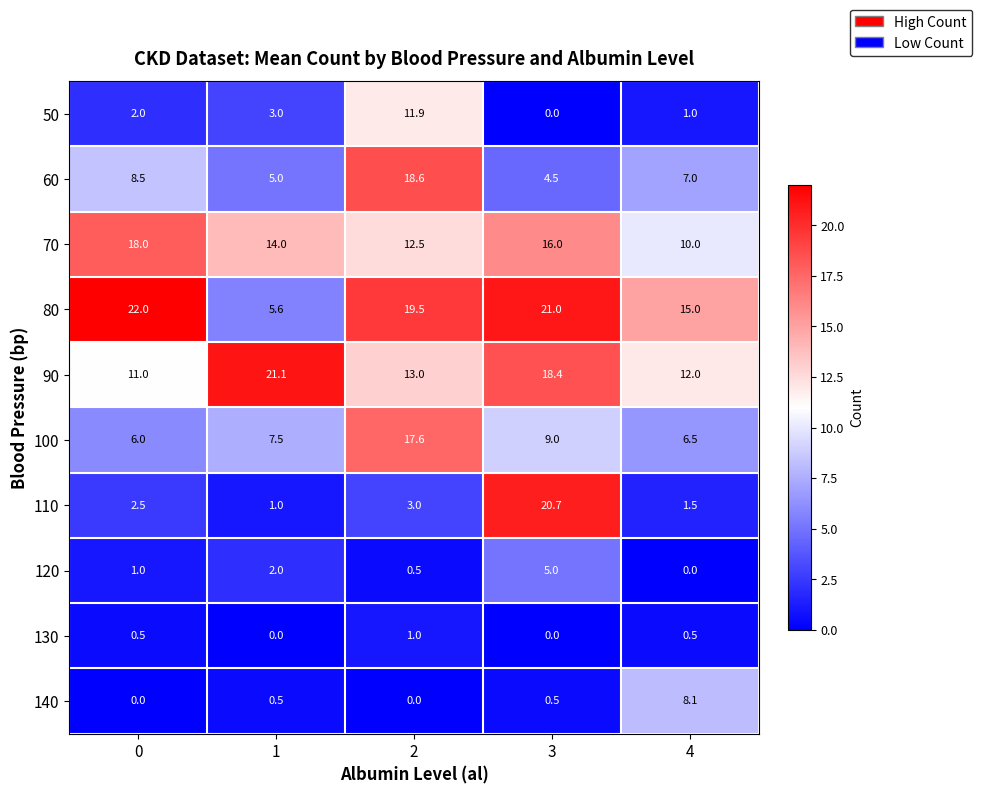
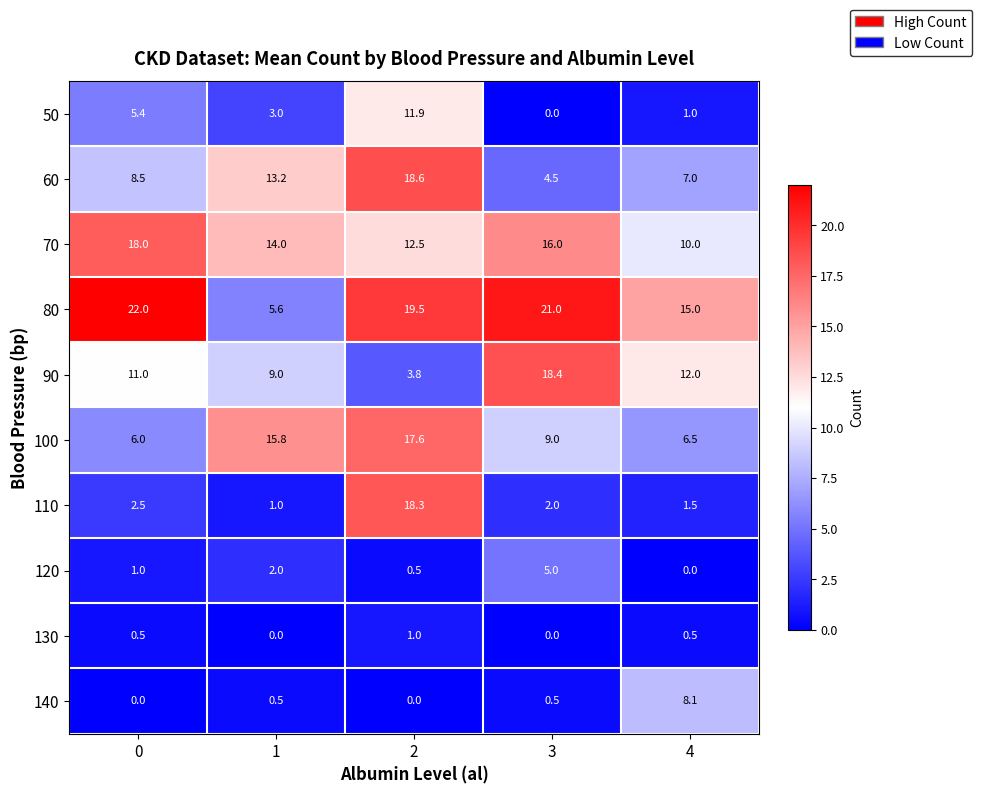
50, 0: 2.0 -> 5.4
60, 1: 5.0 -> 13.2
90, 1: 21.1 -> 9.0
90, 2: 13.0 -> 3.8
100, 1: 7.5 -> 15.8
110, 2: 3.0 -> 18.3
110, 3: 20.7 -> 2.0
